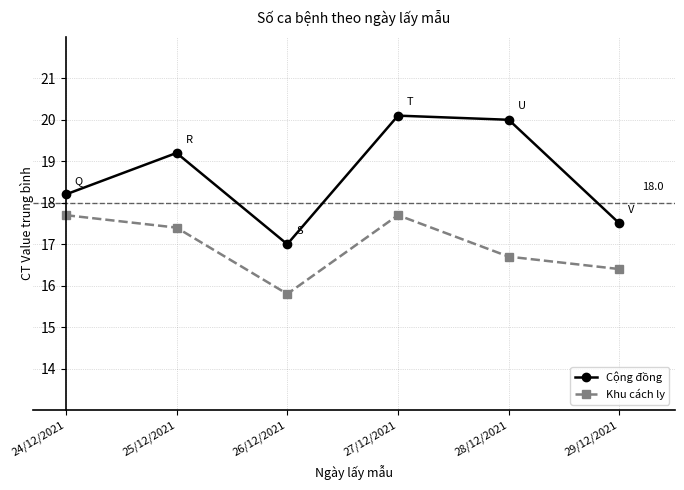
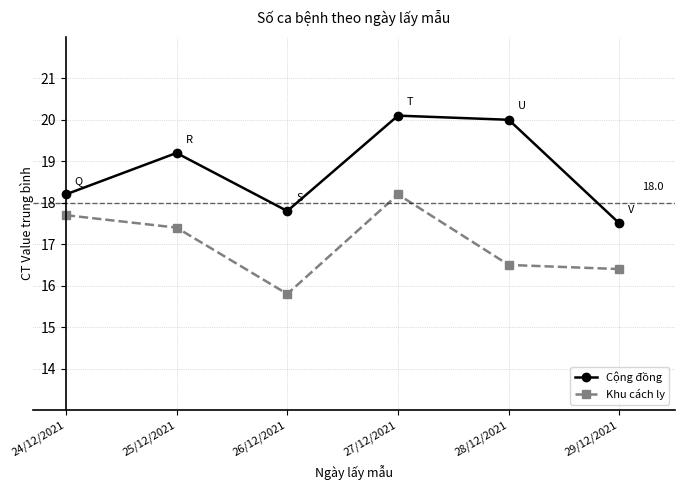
Cộng đồng, 26/12/2021: 17.0 -> 17.8
Khu cách ly, 27/12/2021: 17.7 -> 18.2
Khu cách ly, 28/12/2021: 16.7 -> 16.5
